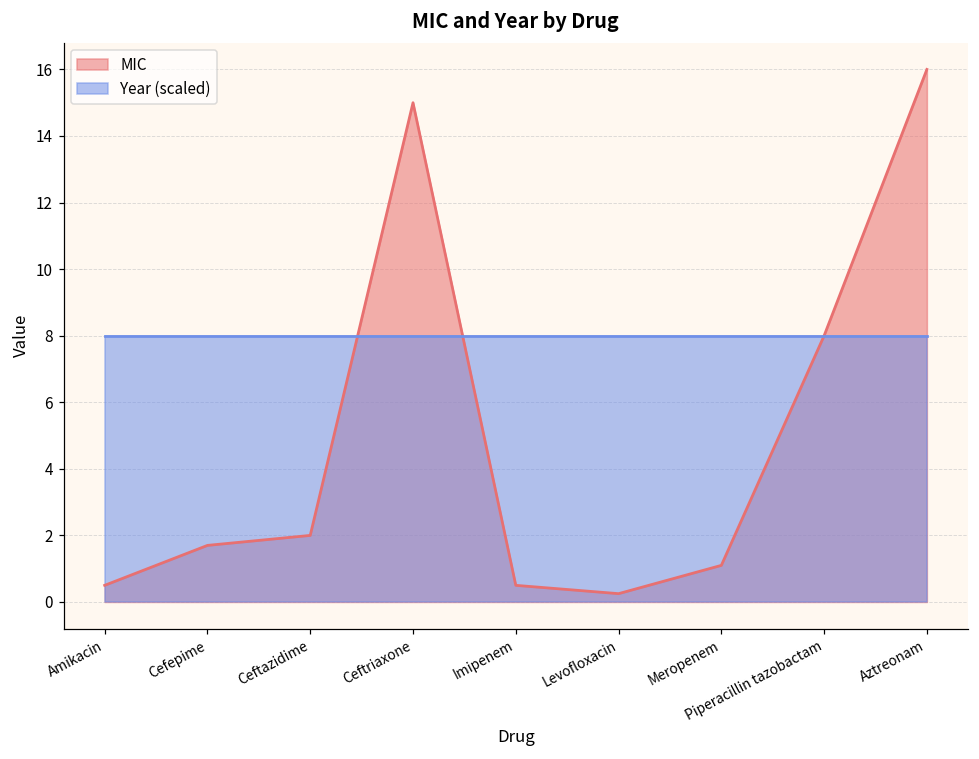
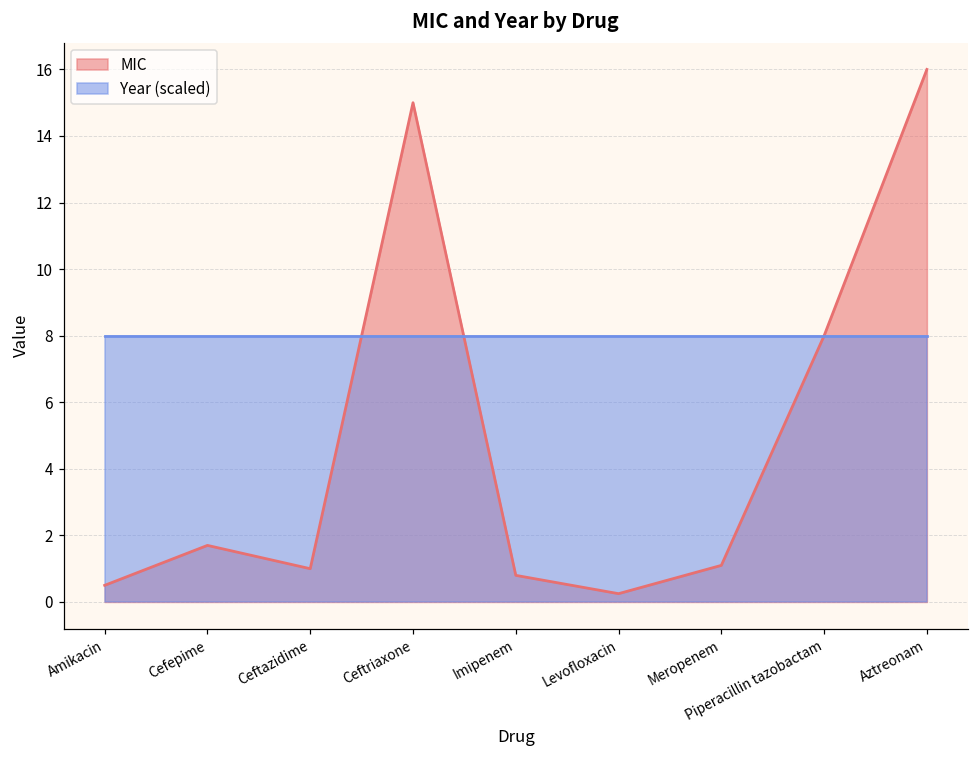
MIC, Ceftazidime: 2 -> 1
MIC, Imipenem: 0.5 -> 0.8
